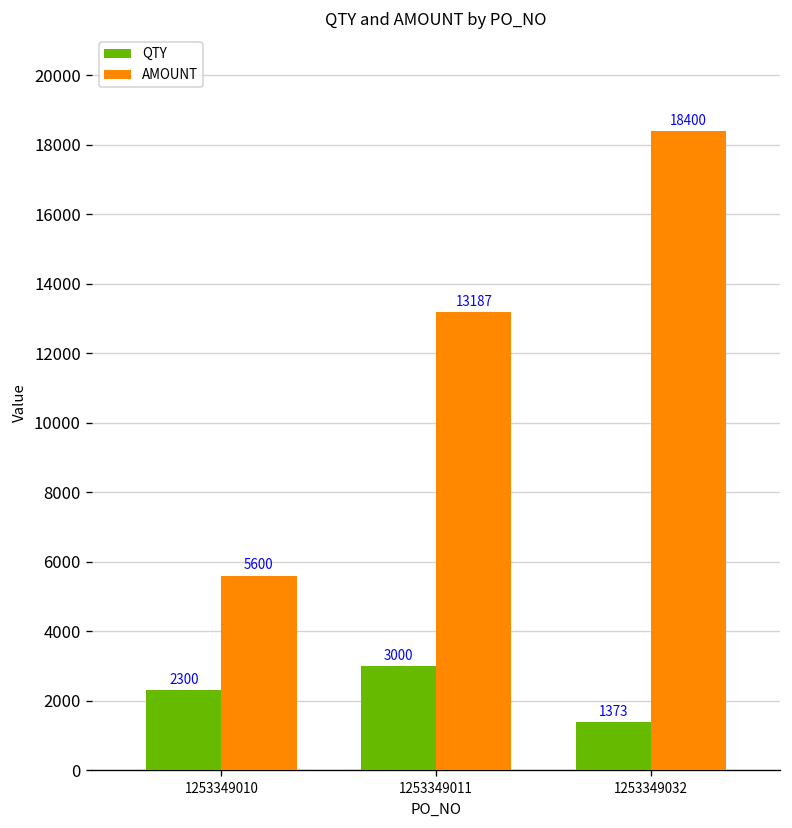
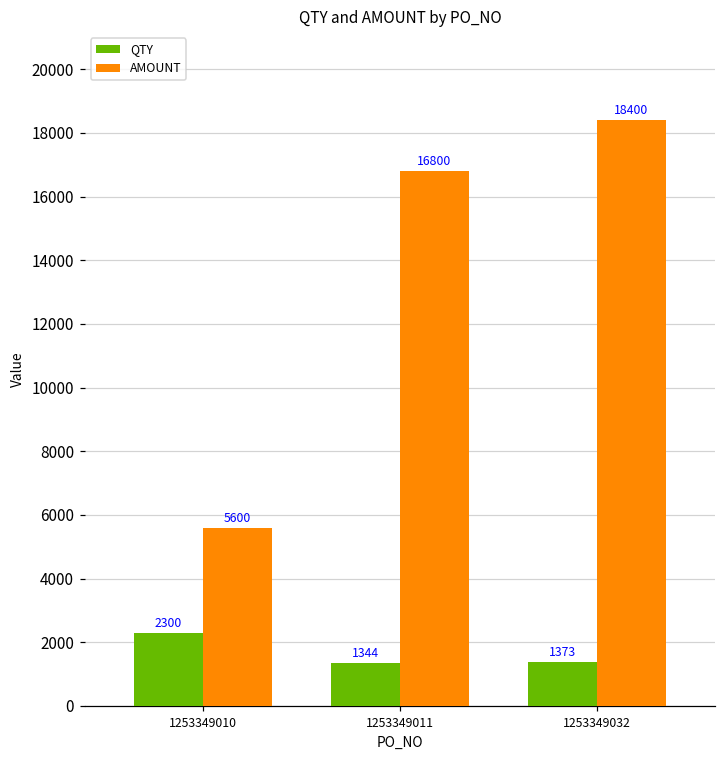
QTY, 1253349011: 3000 -> 1344
AMOUNT, 1253349011: 13187 -> 16800
